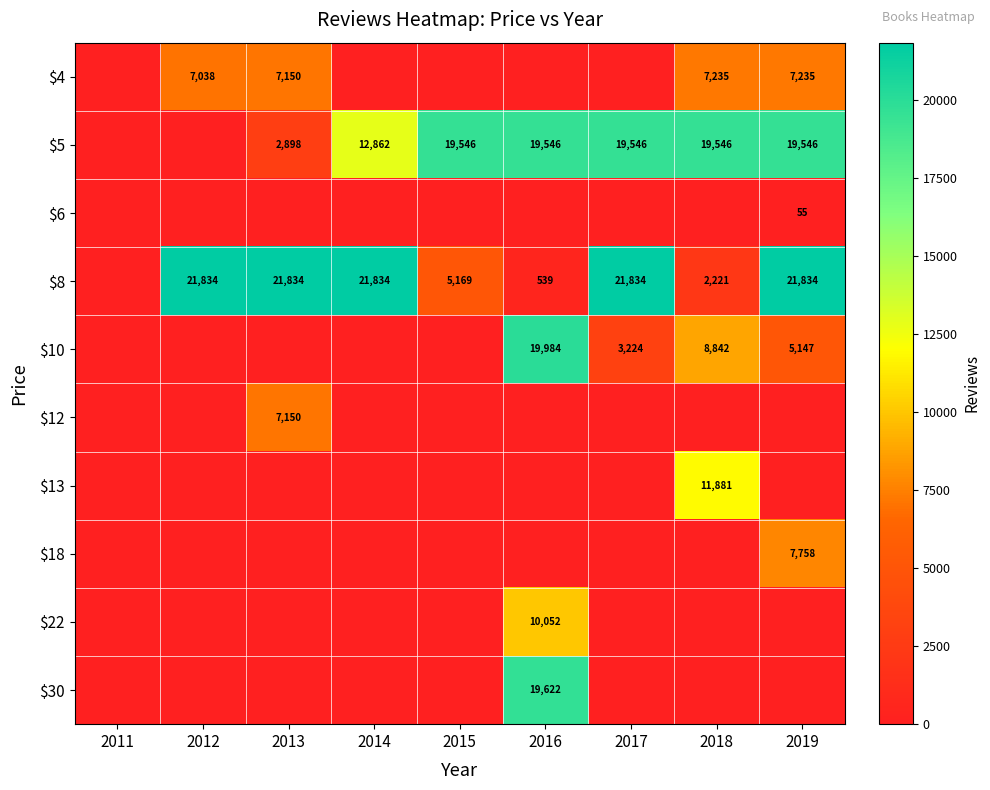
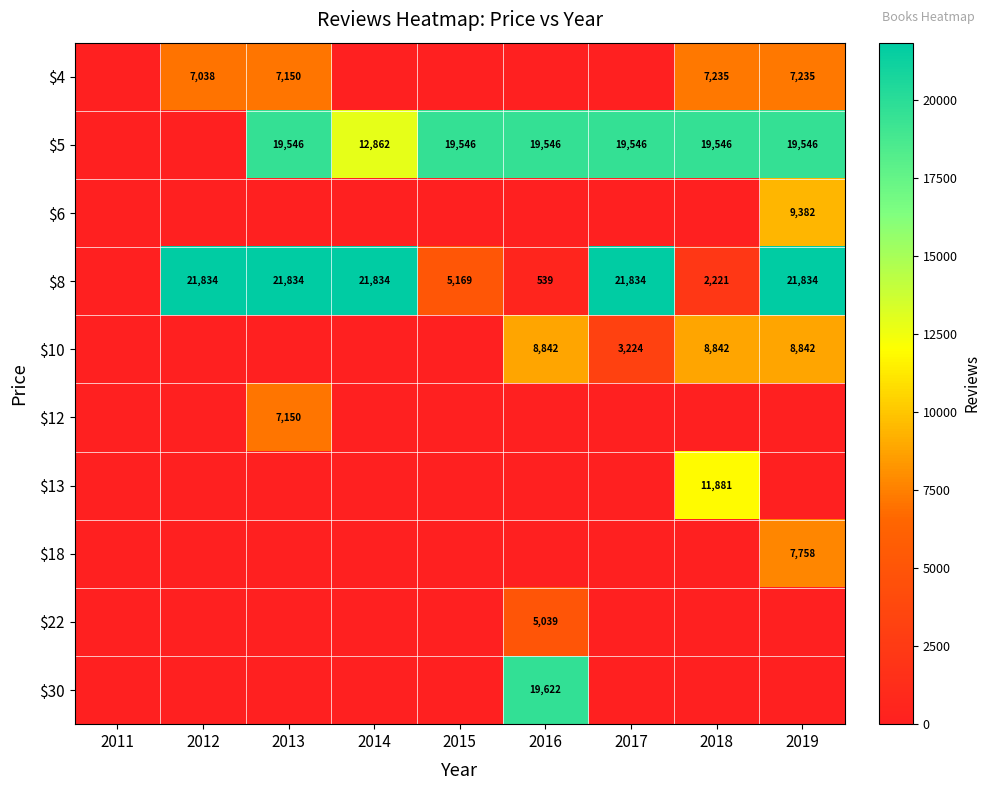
$5, 2013: 2,898 -> 19,546
$6, 2019: 55 -> 9,382
$10, 2016: 19,984 -> 8,842
$10, 2019: 5,147 -> 8,842
$22, 2016: 10,052 -> 5,039
